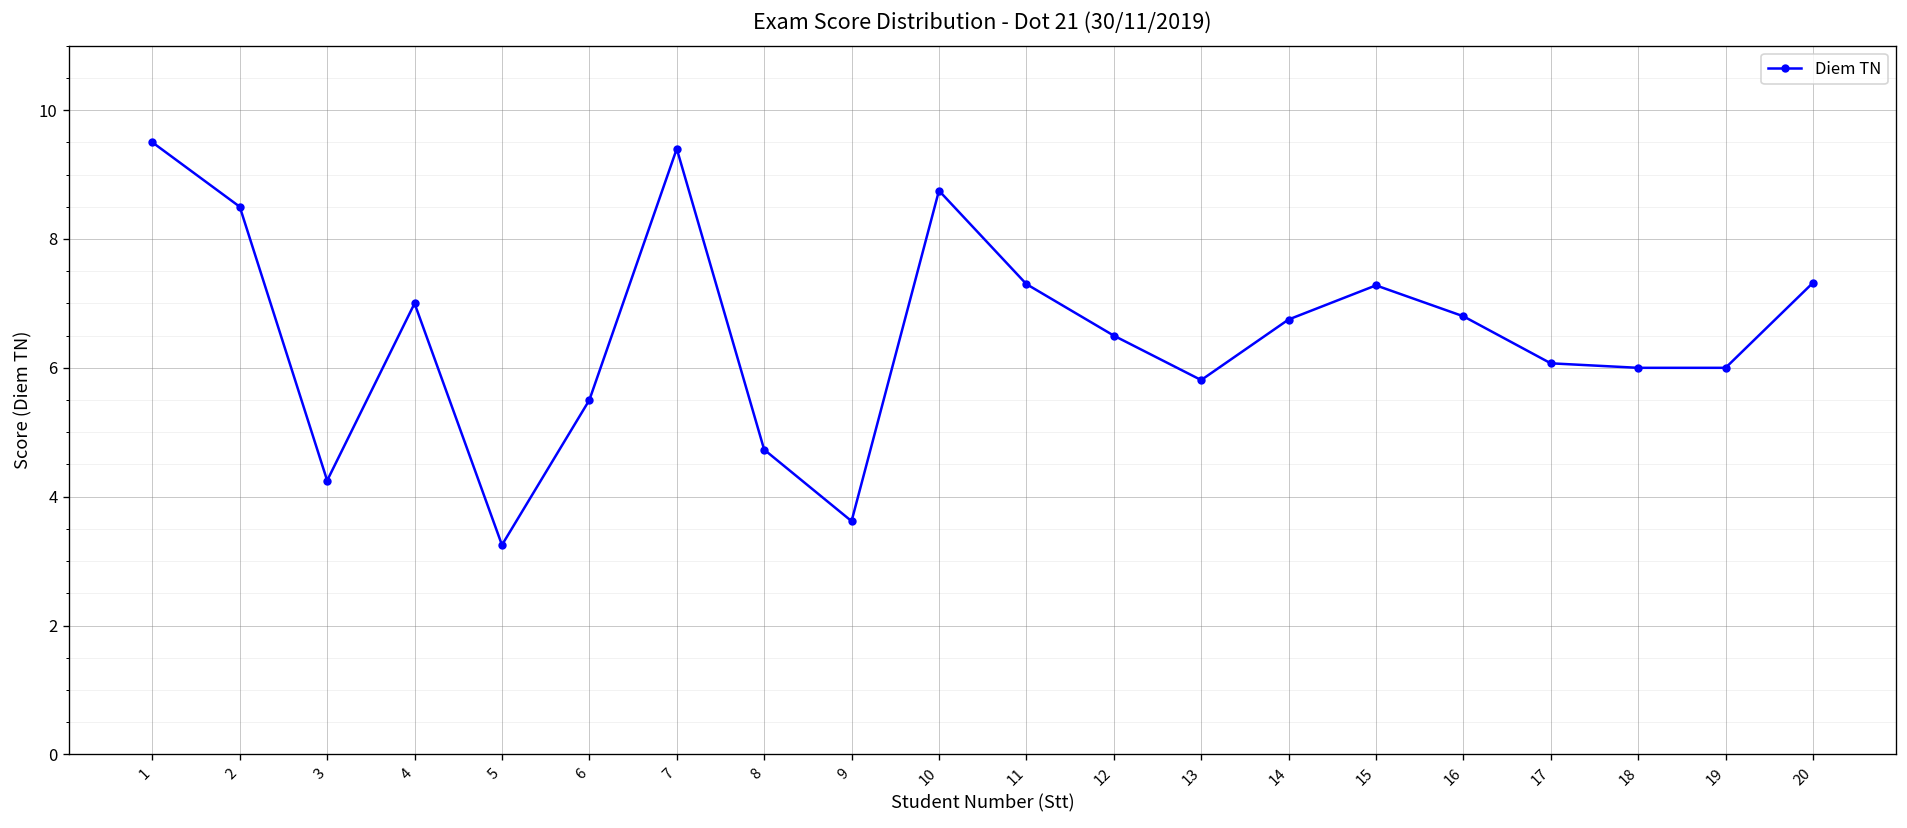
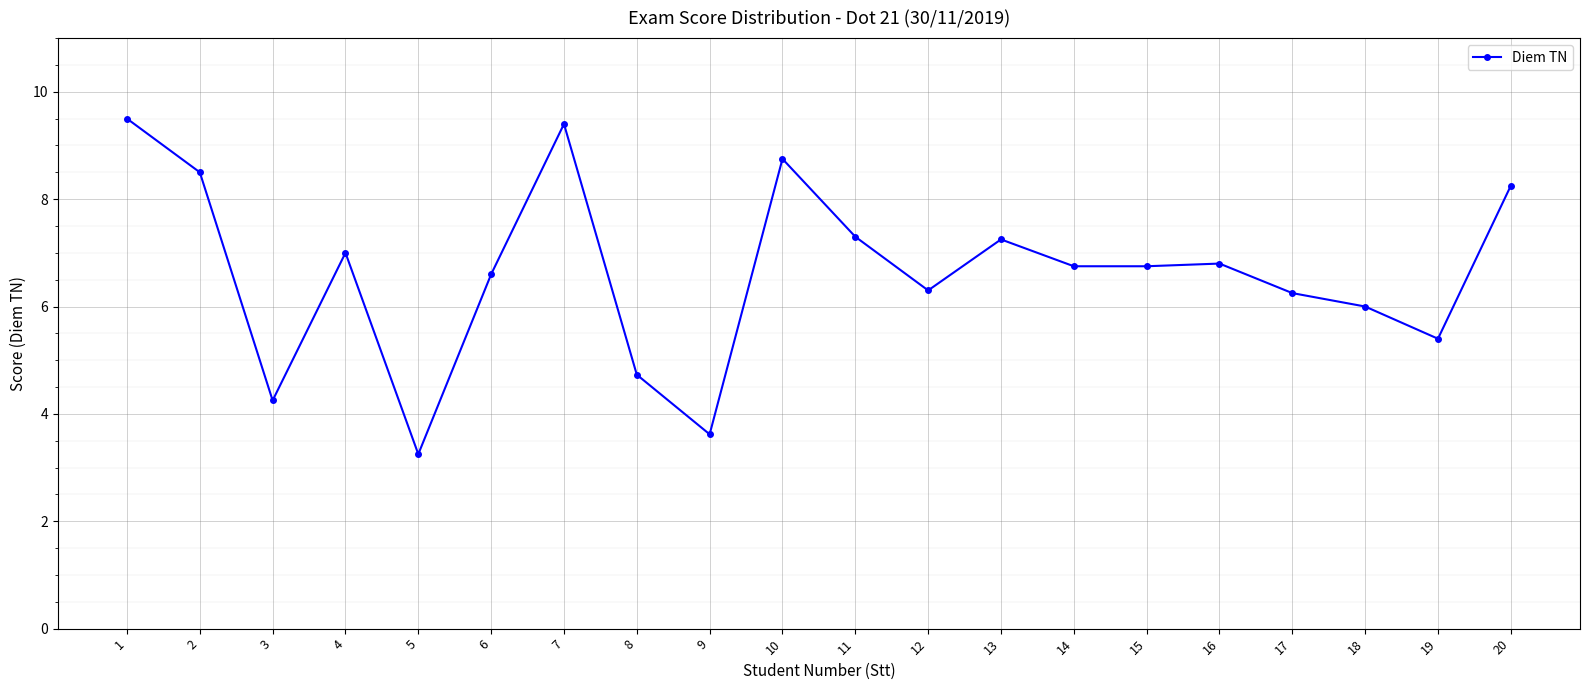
6: 5.5 -> 6.6
12: 6.5 -> 6.3
13: 5.8 -> 7.3
15: 7.3 -> 6.8
17: 6.1 -> 6.3
19: 6.0 -> 5.4
20: 7.3 -> 8.3
